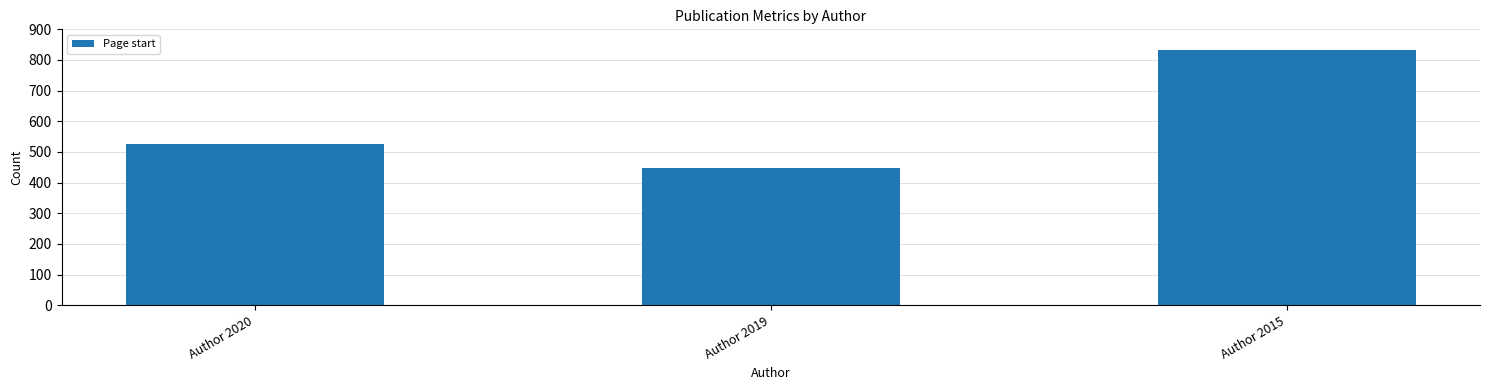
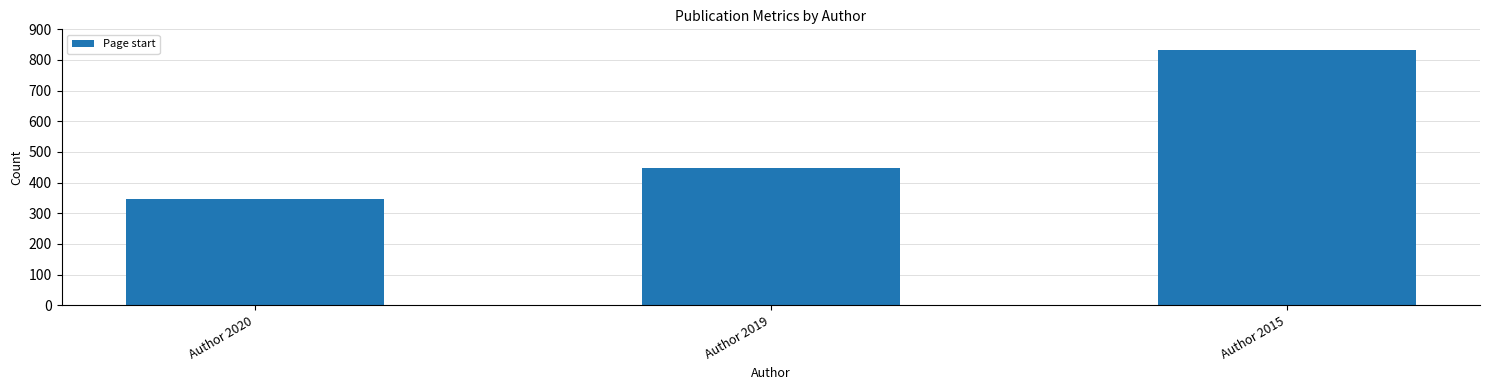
Author 2020: 530 -> 350
